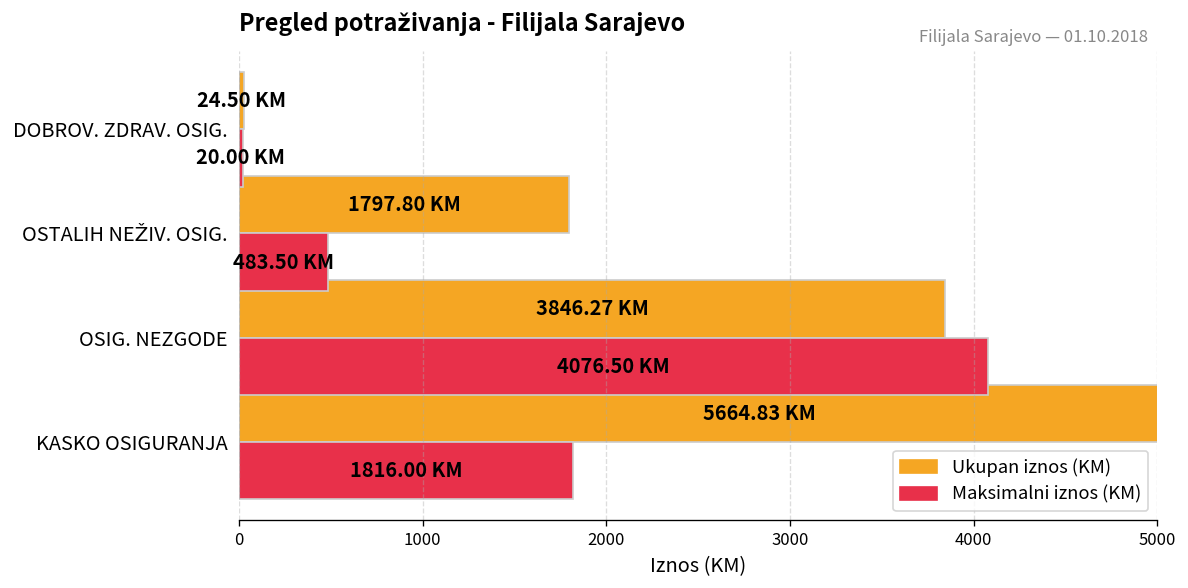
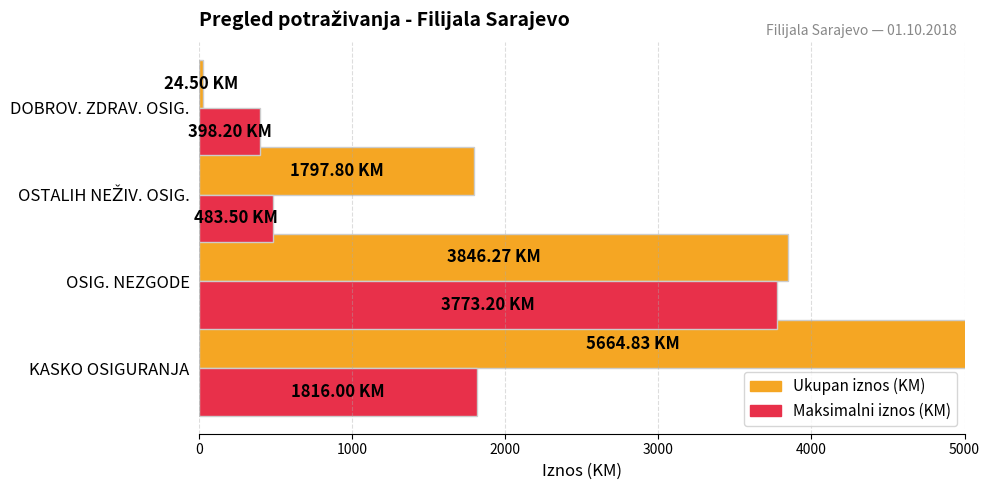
Maksimalni iznos (KM), DOBROV. ZDRAV. OSIG.: 20.00 -> 398.20
Maksimalni iznos (KM), OSIG. NEZGODE: 4076.50 -> 3773.20
